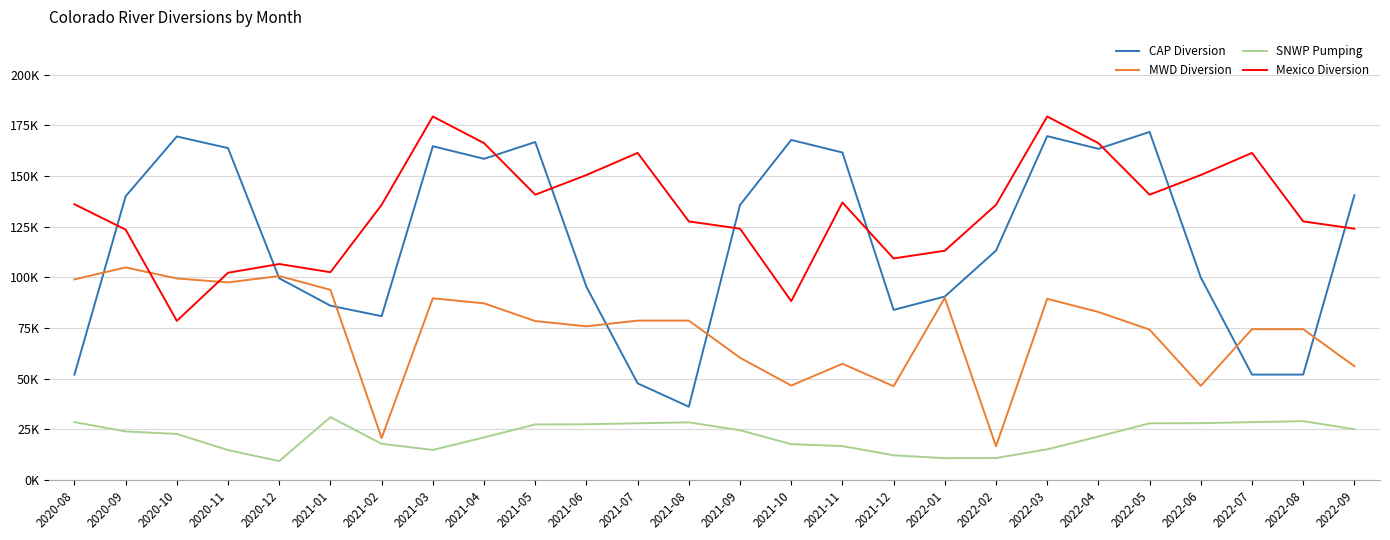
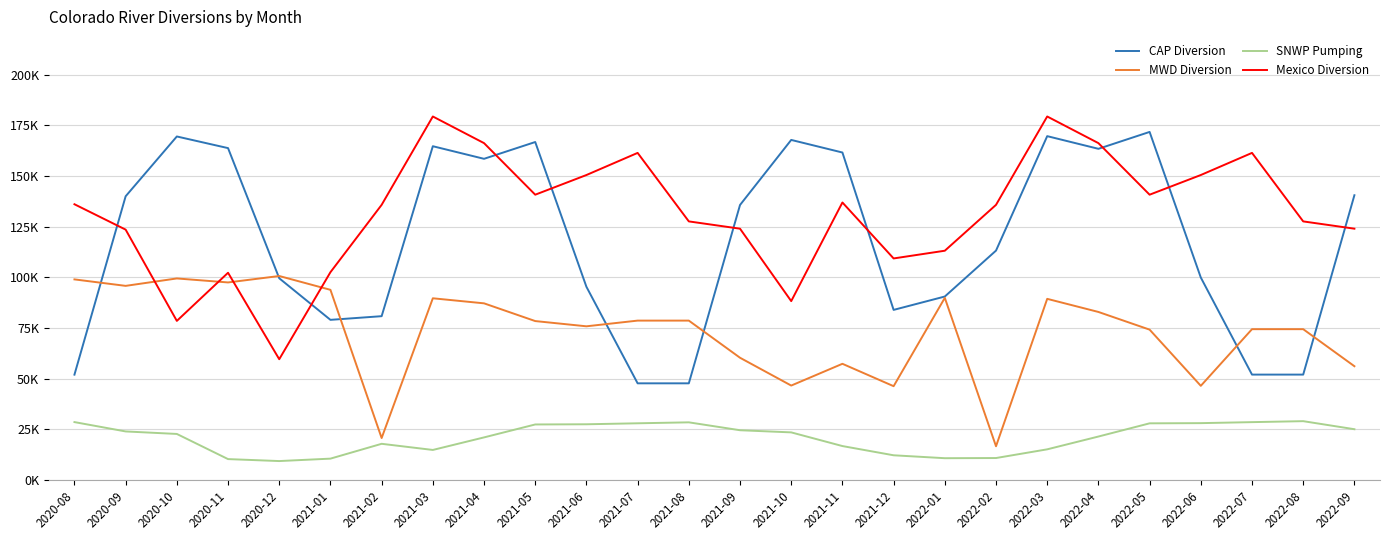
MWD Diversion, 2020-09: 105000 -> 96000
SNWP Pumping, 2020-11: 15000 -> 10000
Mexico Diversion, 2020-12: 107000 -> 60000
CAP Diversion, 2021-01: 86000 -> 79000
SNWP Pumping, 2021-01: 31000 -> 11000
CAP Diversion, 2021-08: 36000 -> 48000
SNWP Pumping, 2021-10: 18000 -> 24000
